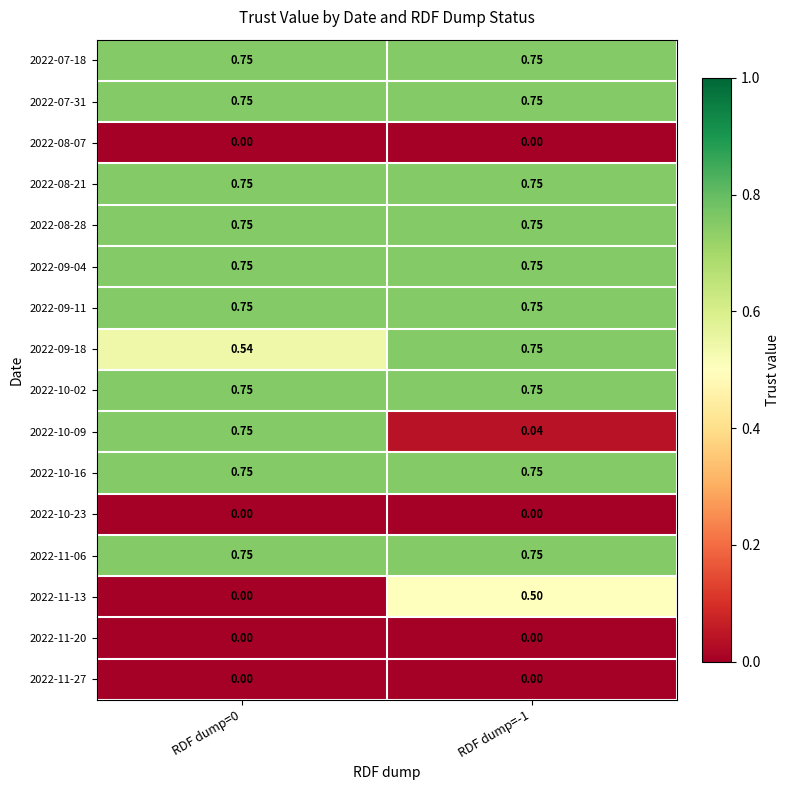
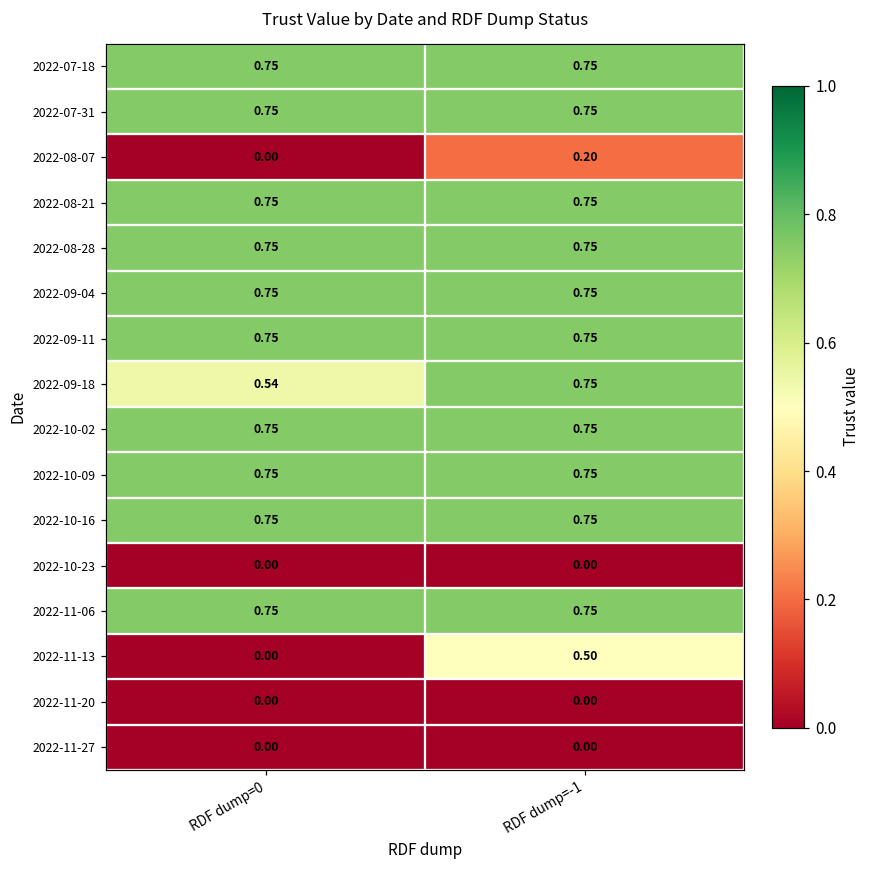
2022-08-07, RDF dump=-1: 0.00 -> 0.20
2022-10-09, RDF dump=-1: 0.04 -> 0.75
